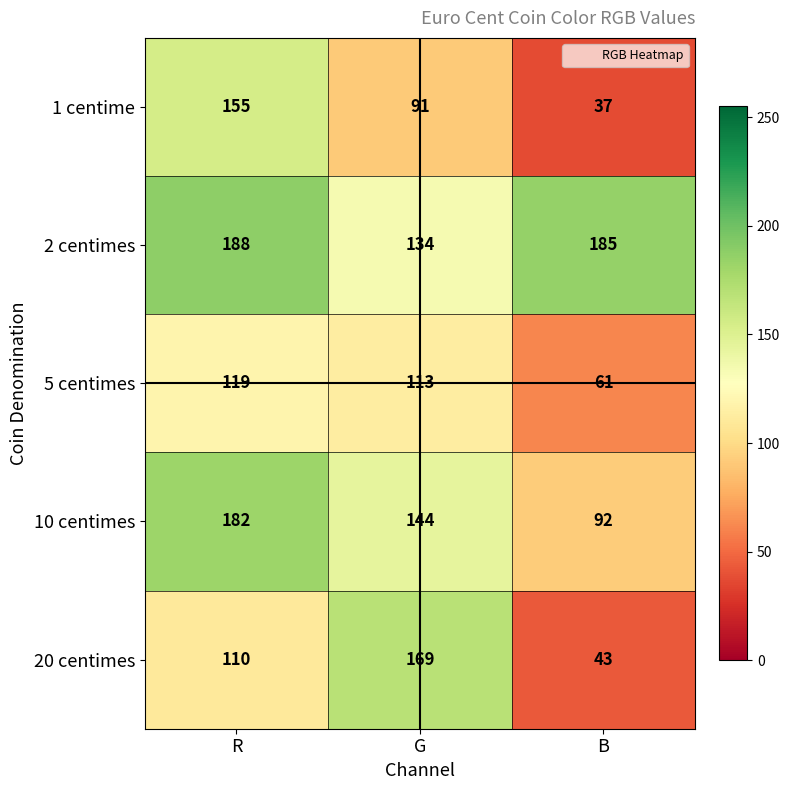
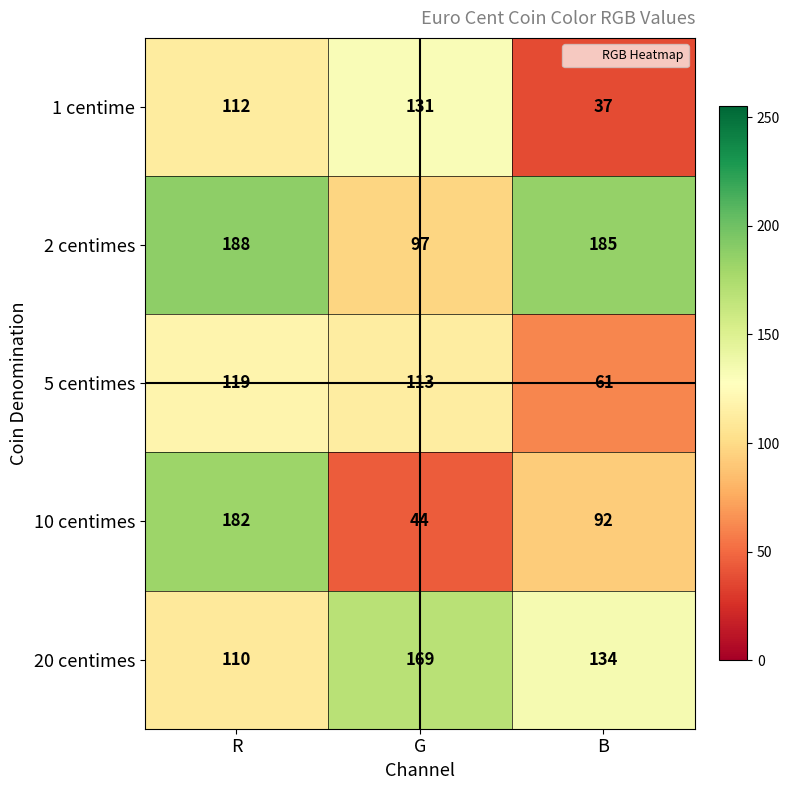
1 centime, R: 155 -> 112
1 centime, G: 91 -> 131
2 centimes, G: 134 -> 97
10 centimes, G: 144 -> 44
20 centimes, B: 43 -> 134
